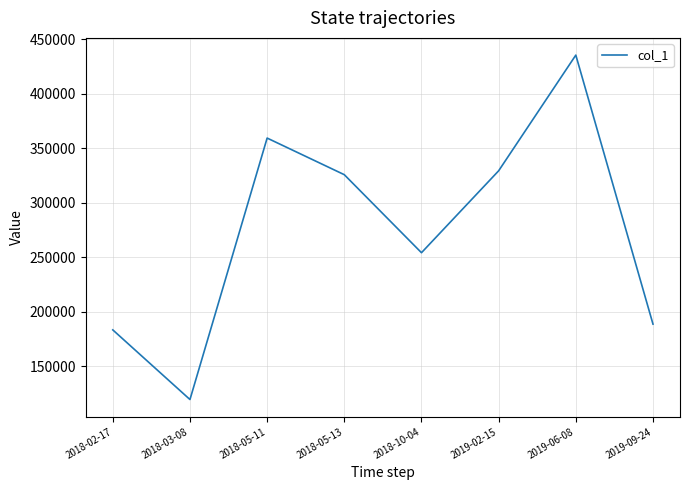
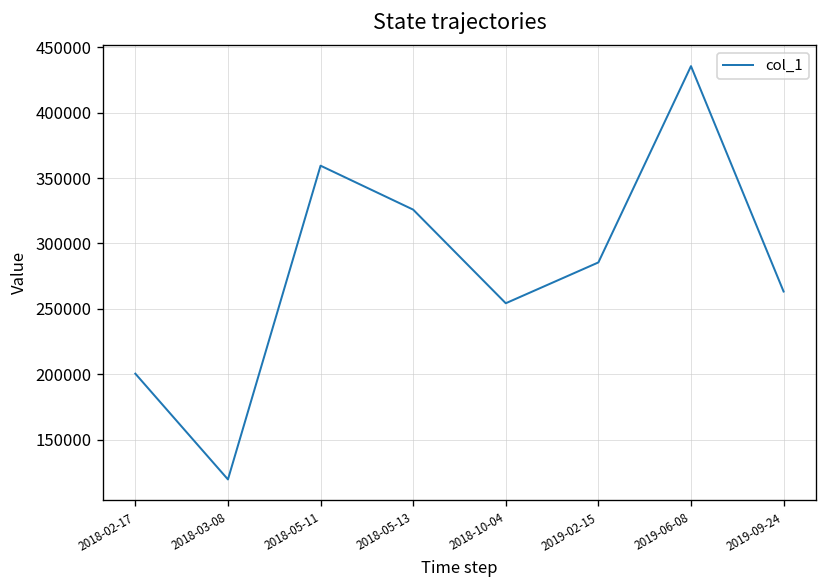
2018-02-17: 184000 -> 200000
2019-02-15: 329000 -> 285000
2019-09-24: 189000 -> 263000
